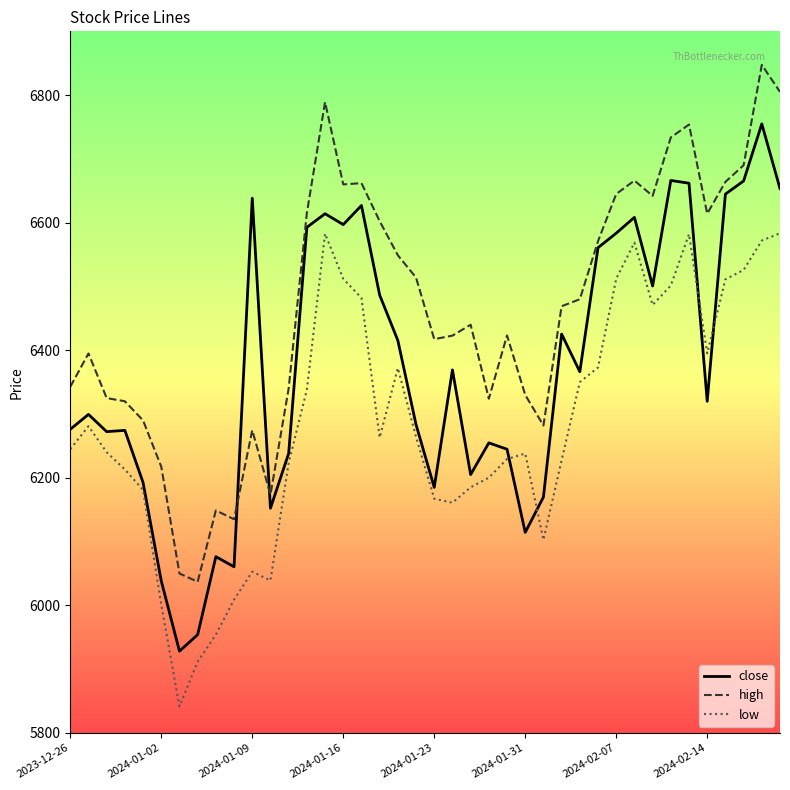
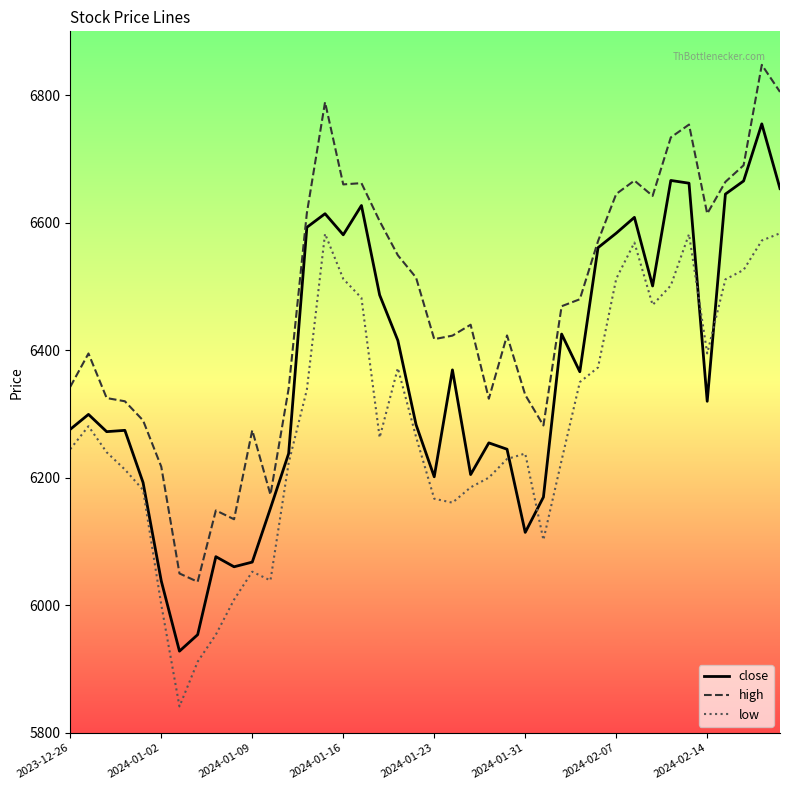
close, 2024-01-09: 6640 -> 6070
close, 2024-01-16: 6600 -> 6580
close, 2024-01-23: 6190 -> 6200
